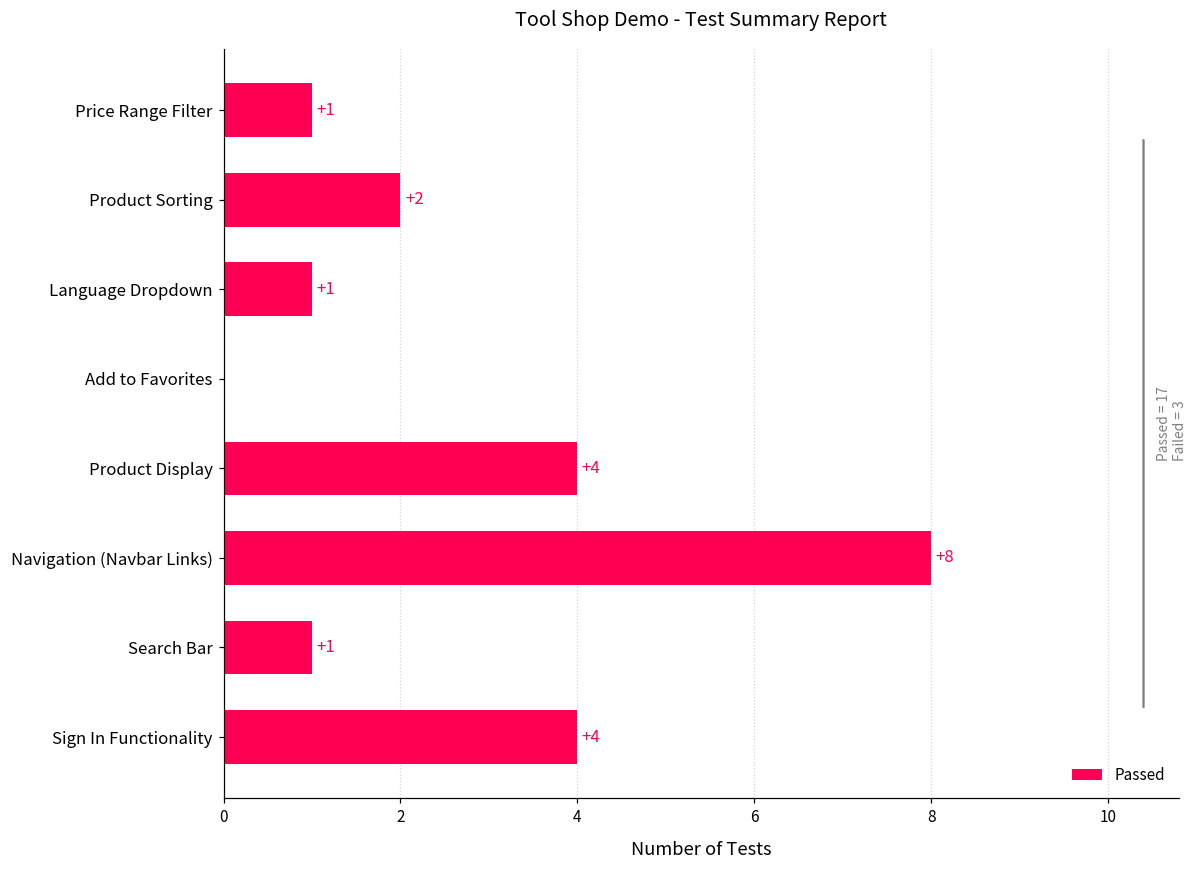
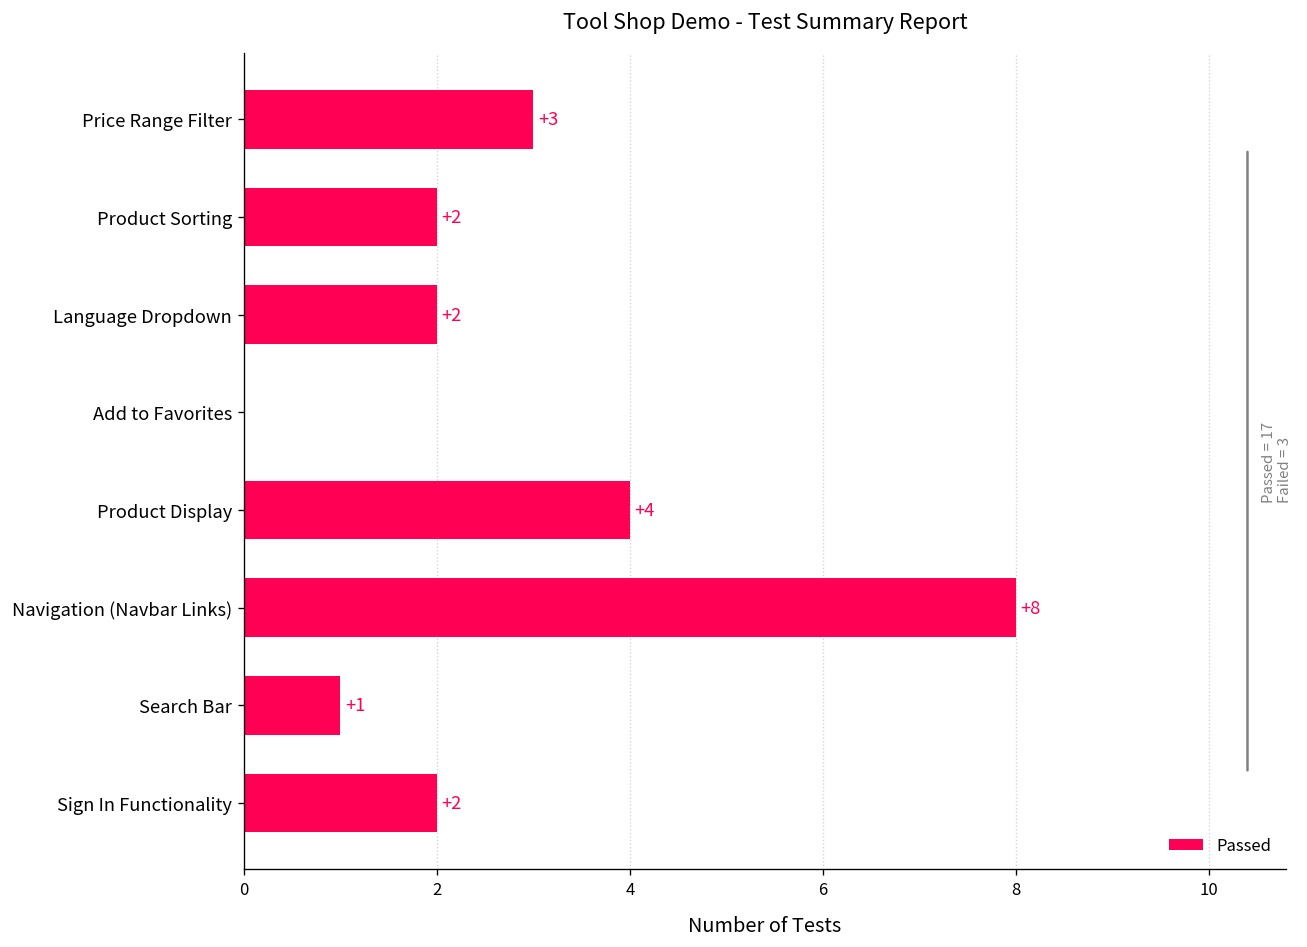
Price Range Filter: +1 -> +3
Language Dropdown: +1 -> +2
Sign In Functionality: +4 -> +2
